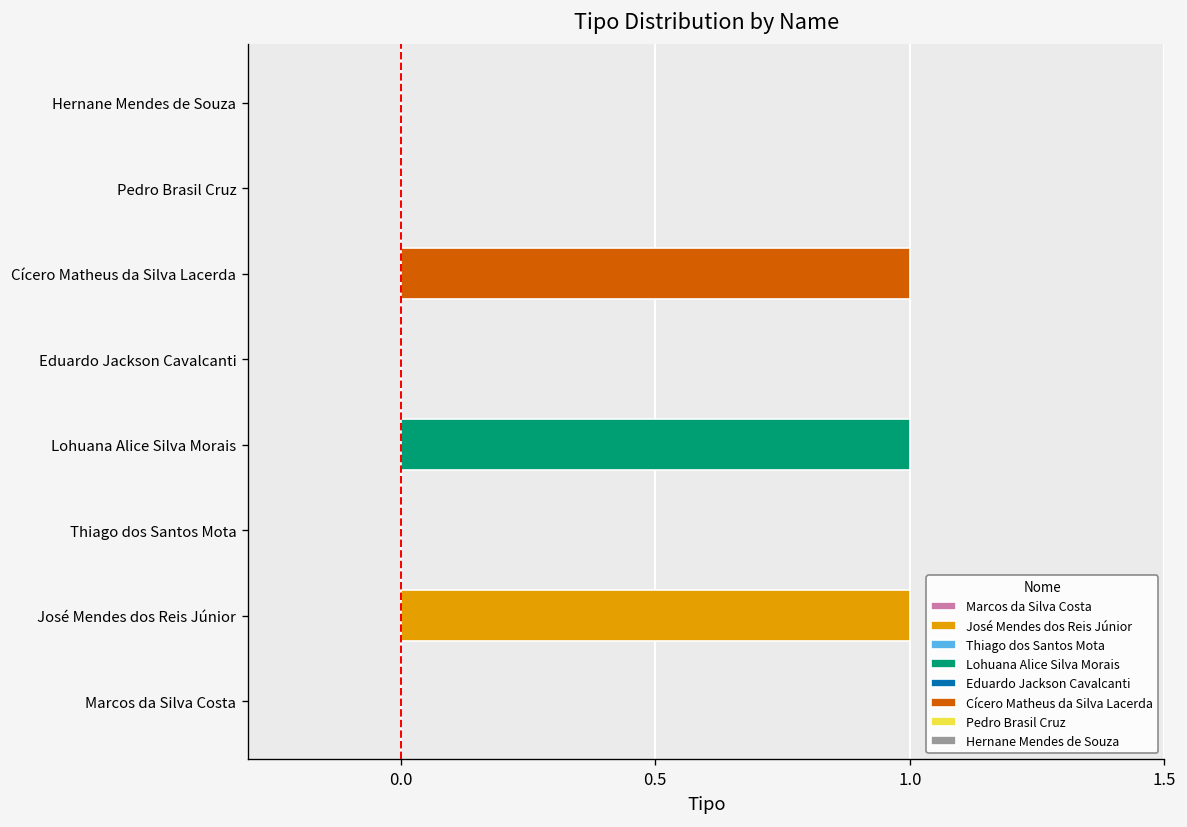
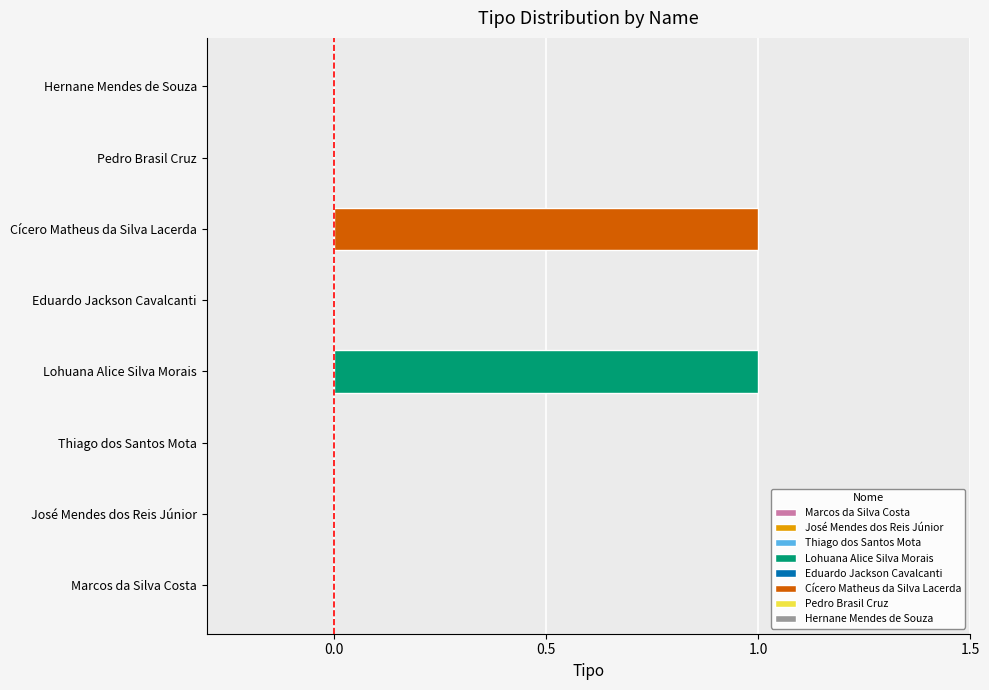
José Mendes dos Reis Júnior: 1 -> 0
